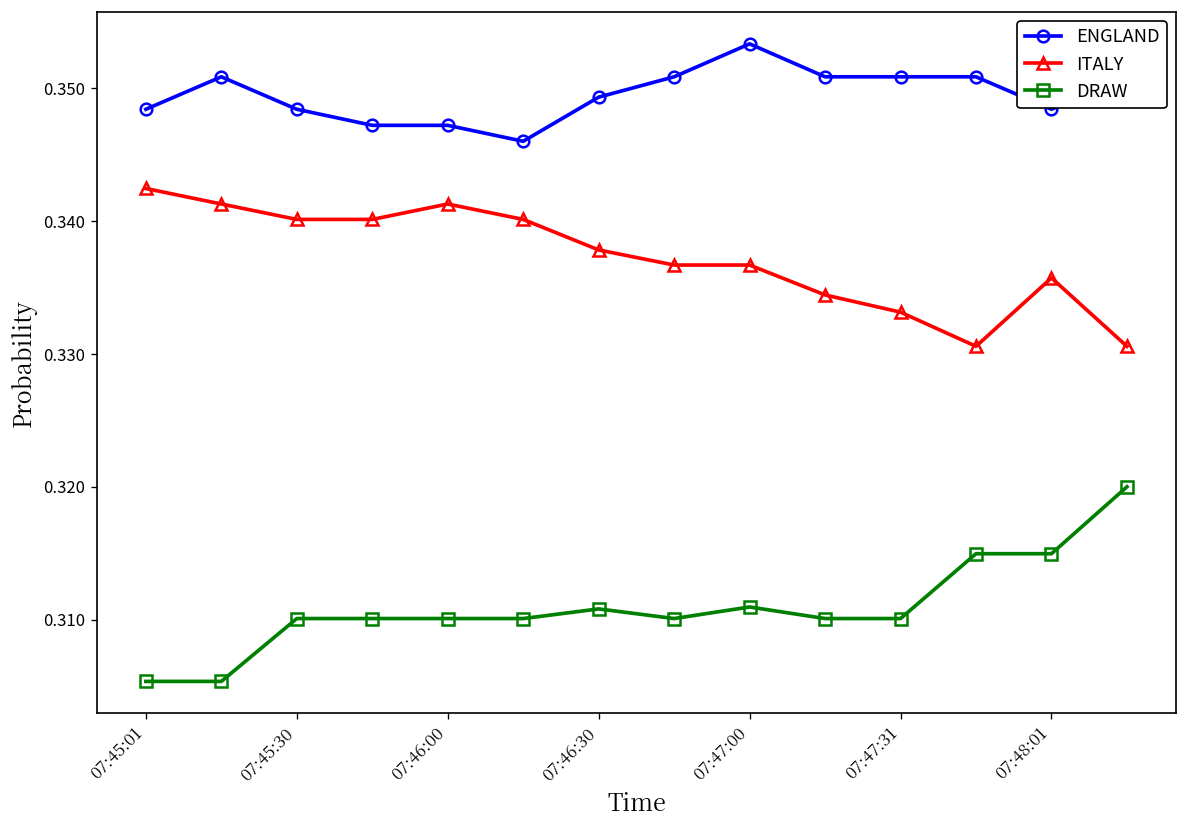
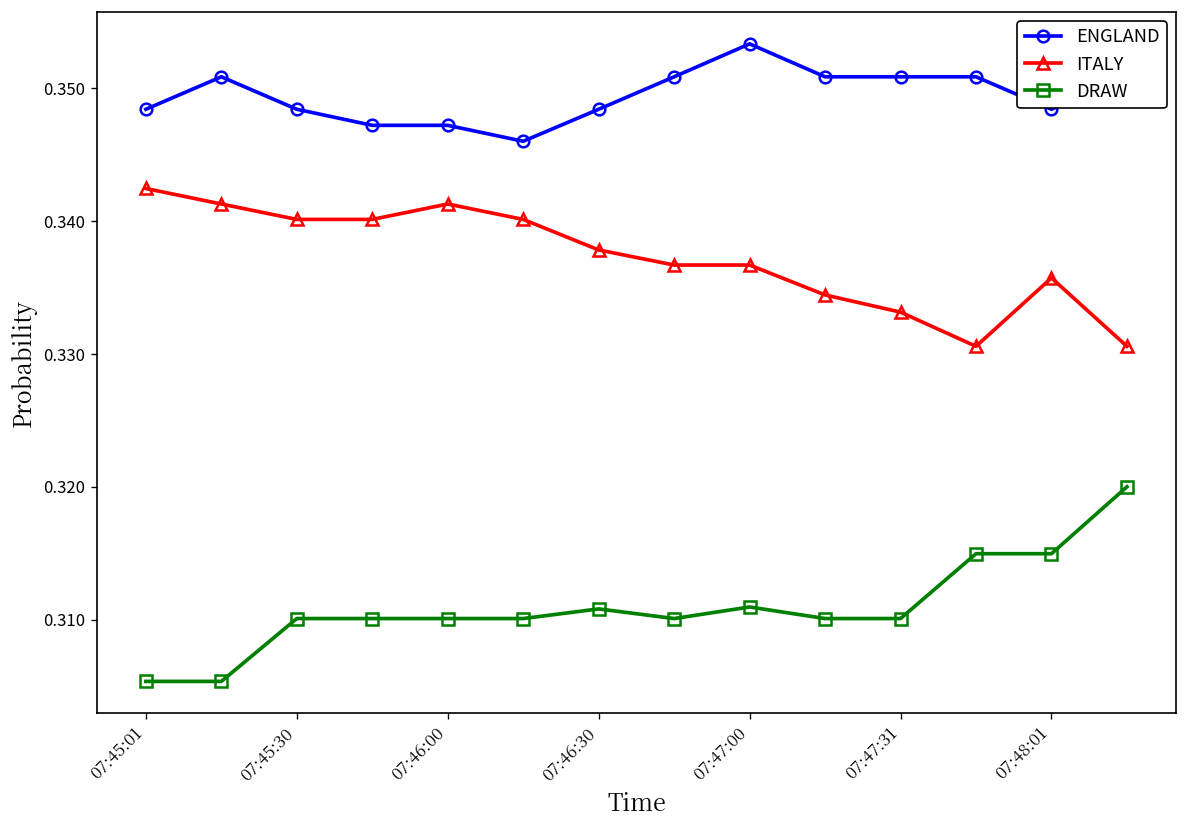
ENGLAND, 07:46:30: 0.3493 -> 0.3484
